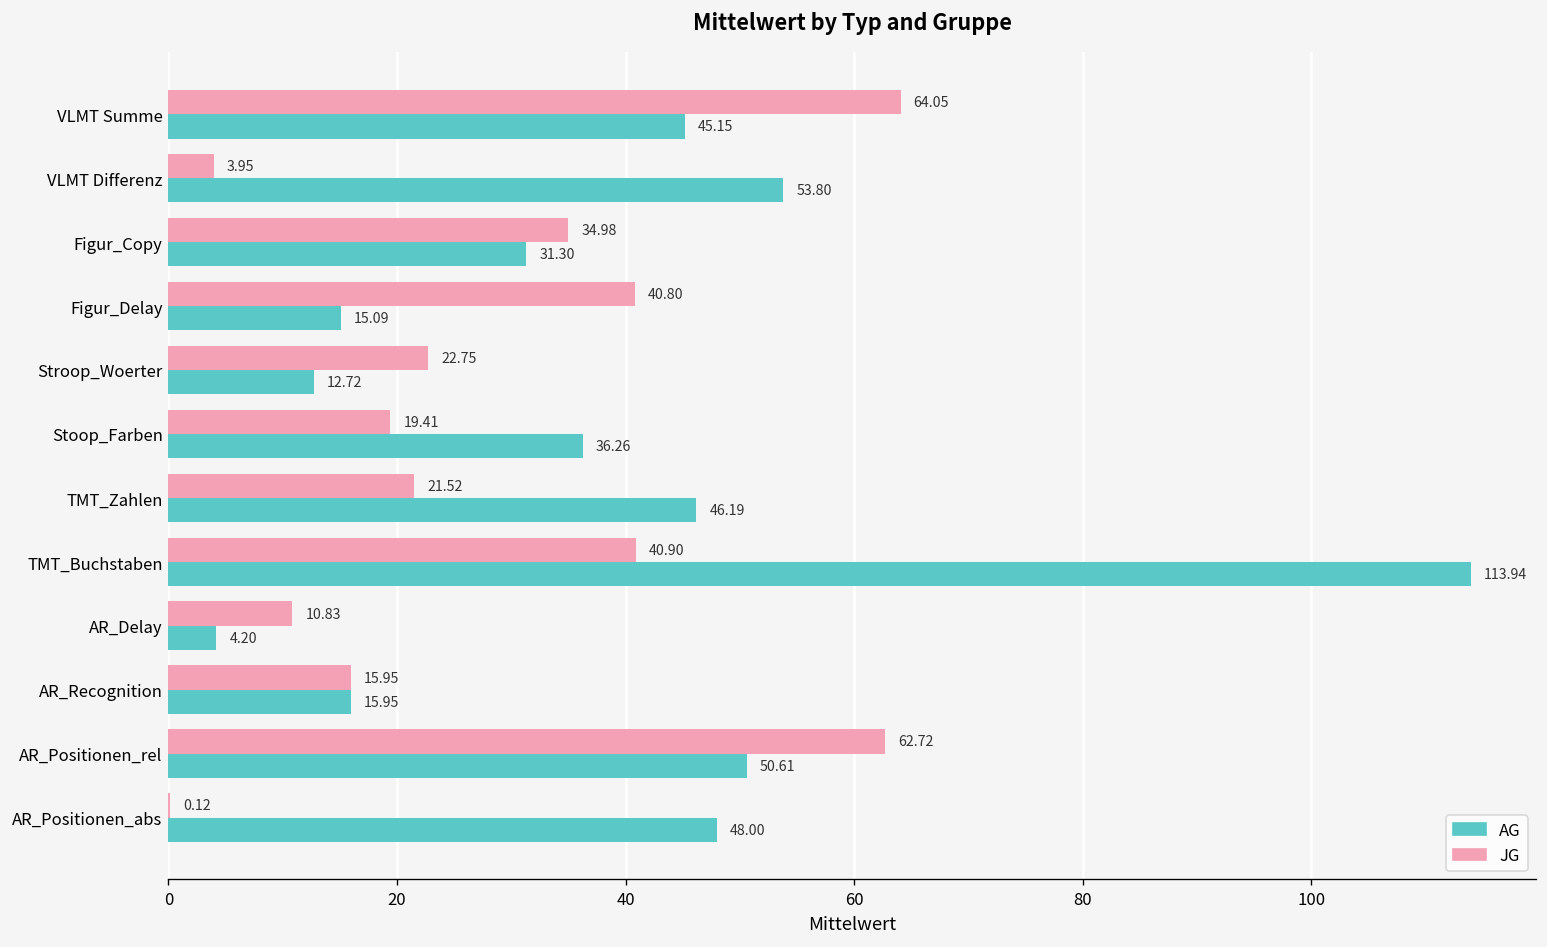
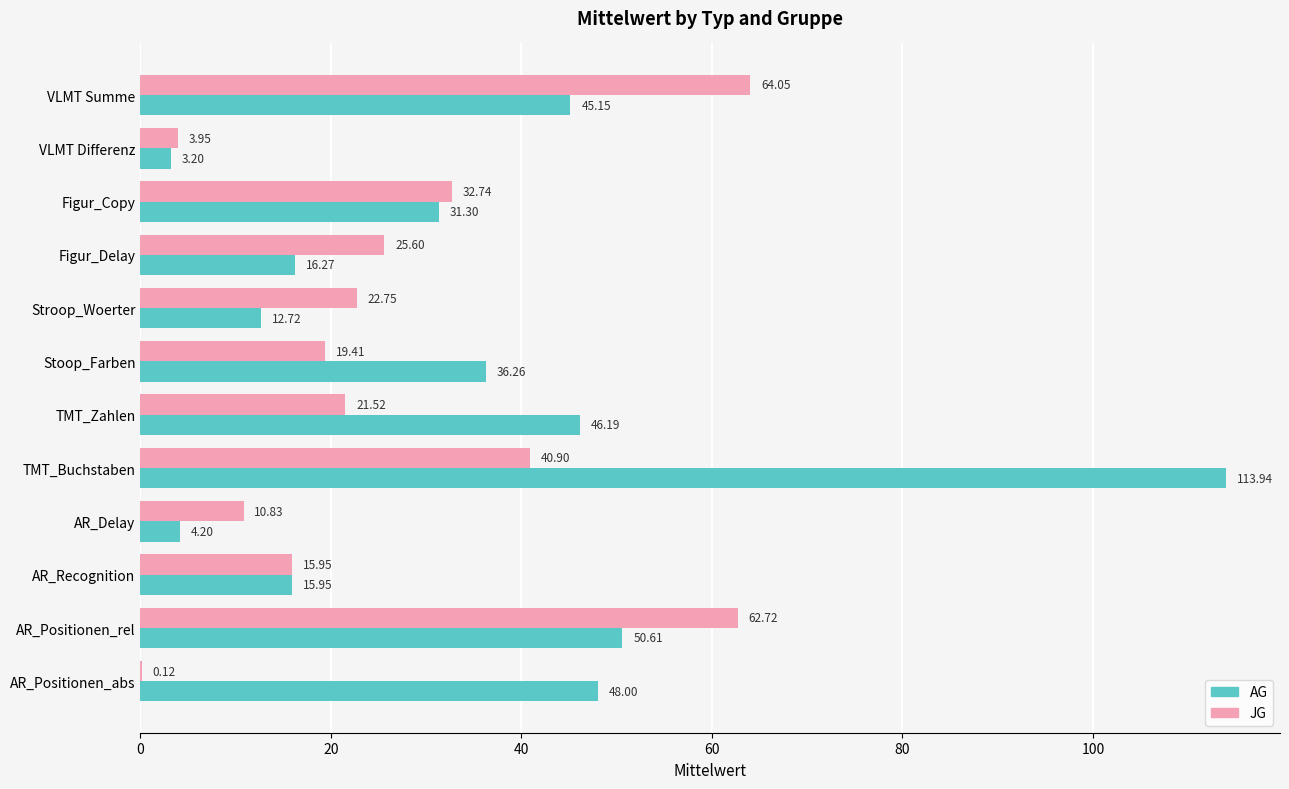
AG, VLMT Differenz: 53.80 -> 3.20
JG, Figur_Copy: 34.98 -> 32.74
JG, Figur_Delay: 40.80 -> 25.60
AG, Figur_Delay: 15.09 -> 16.27
